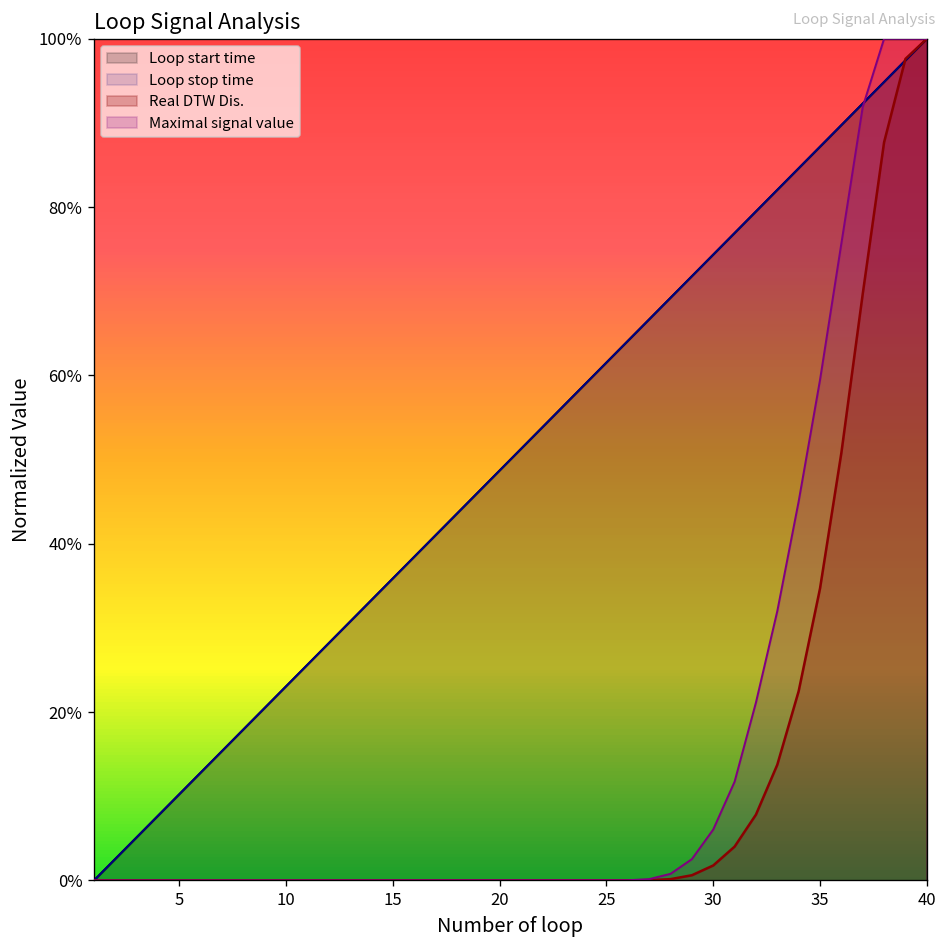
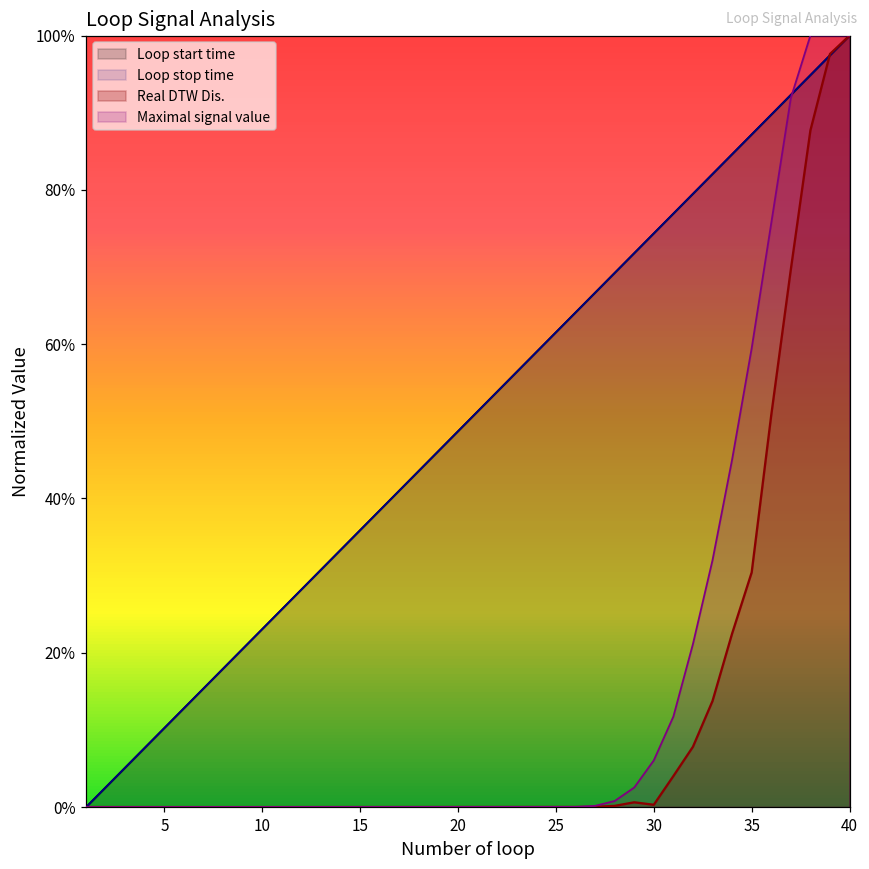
Real DTW Dis., 30: 2% -> 0%
Real DTW Dis., 35: 35% -> 30%
